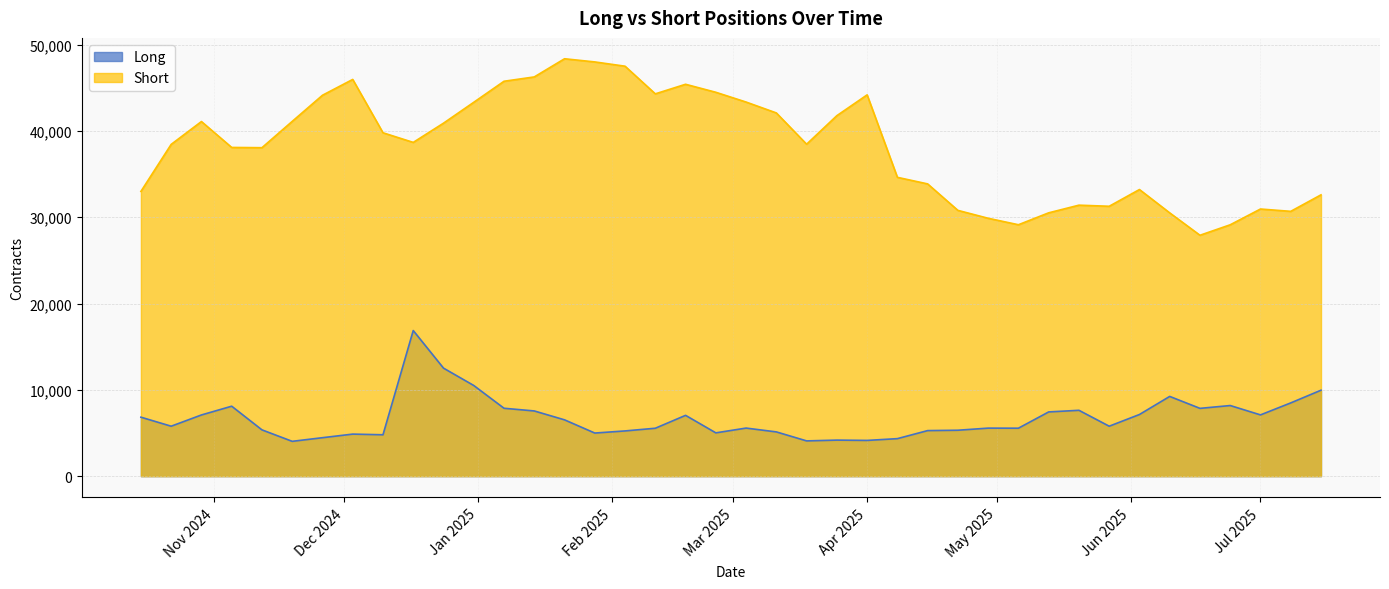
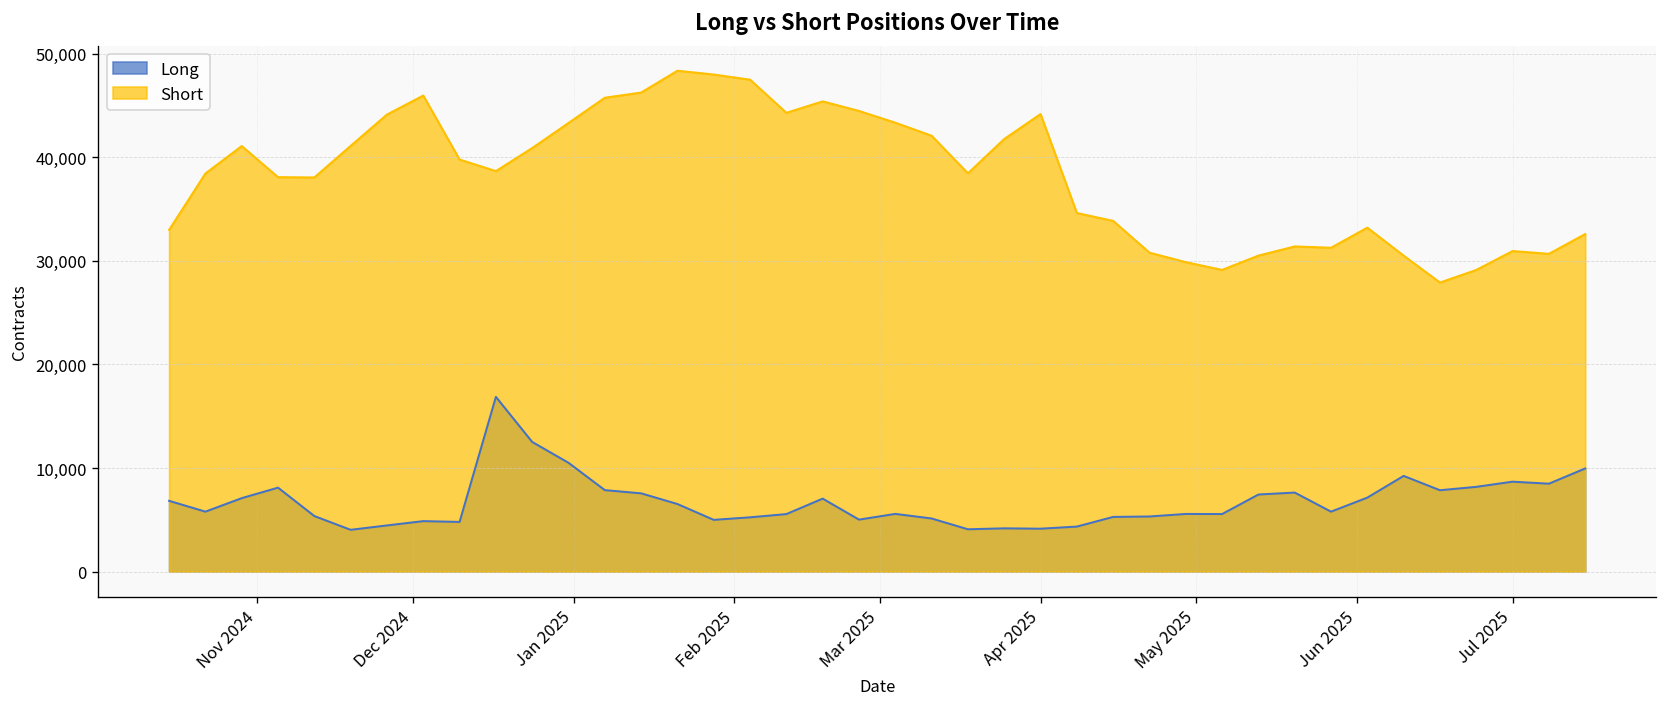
Long, Jul 2025: 7,000 -> 9,000
